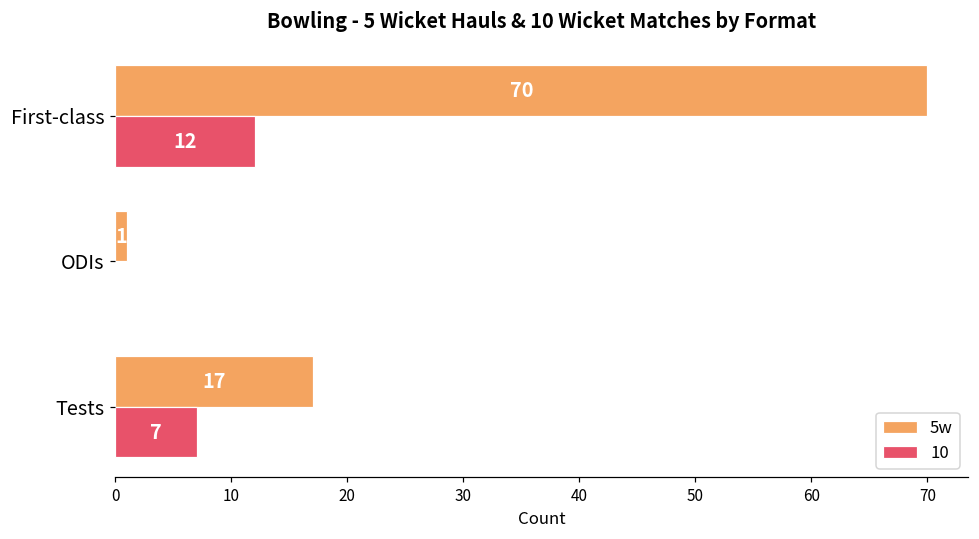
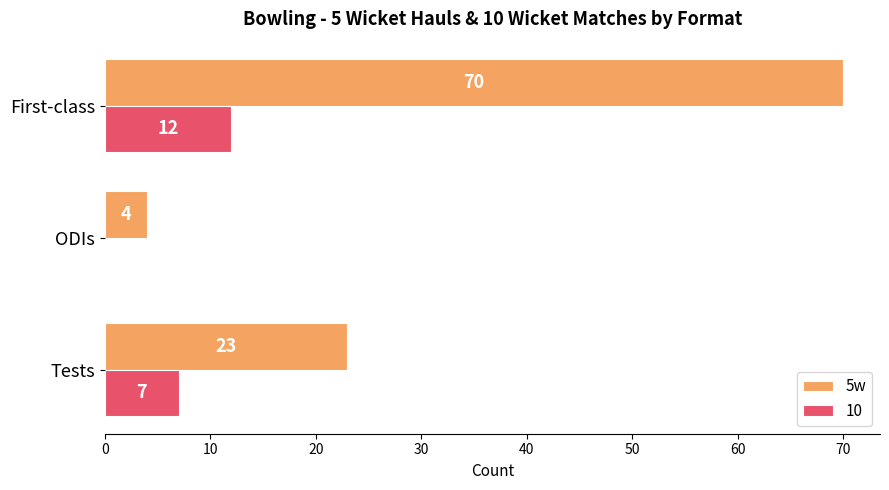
5w, ODIs: 1 -> 4
5w, Tests: 17 -> 23
